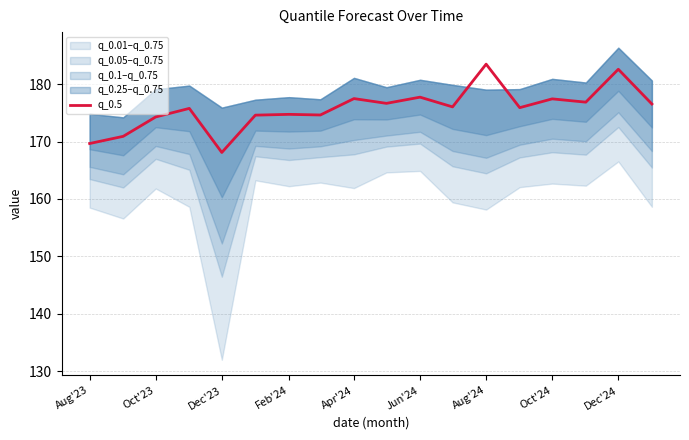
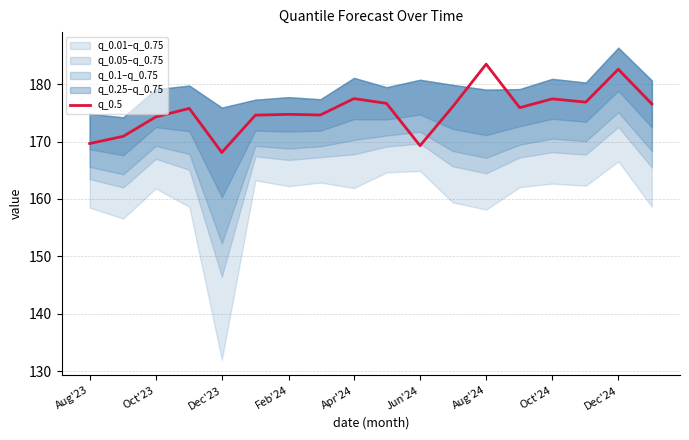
q_0.5, Jun'24: 178 -> 169
